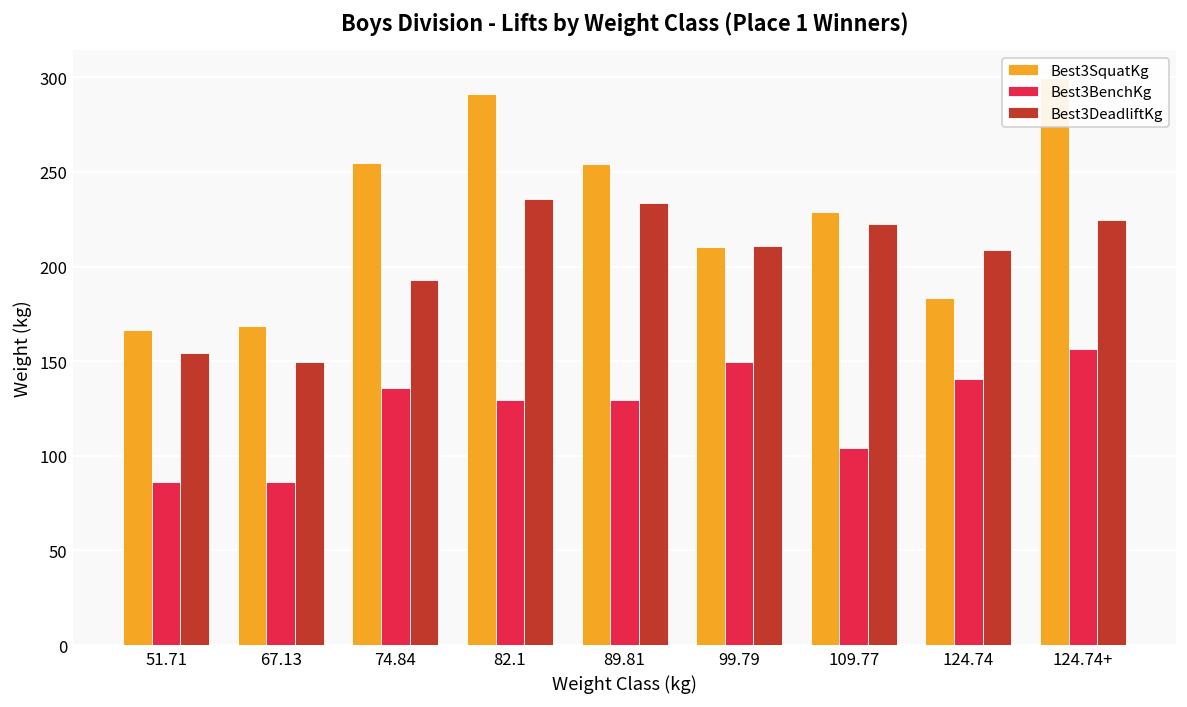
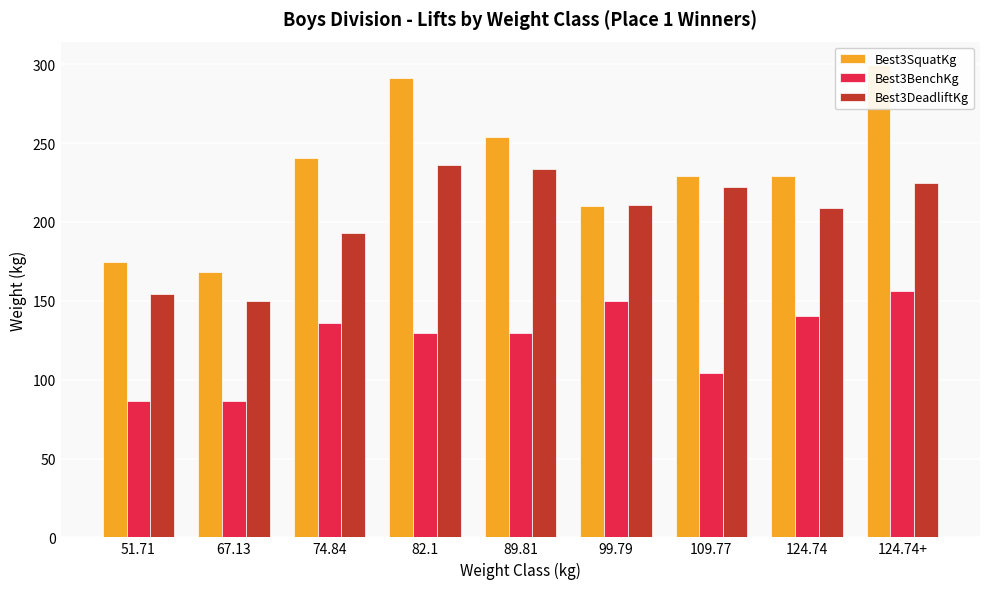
Best3SquatKg, 51.71: 167 -> 175
Best3SquatKg, 74.84: 255 -> 240
Best3SquatKg, 124.74: 184 -> 229
